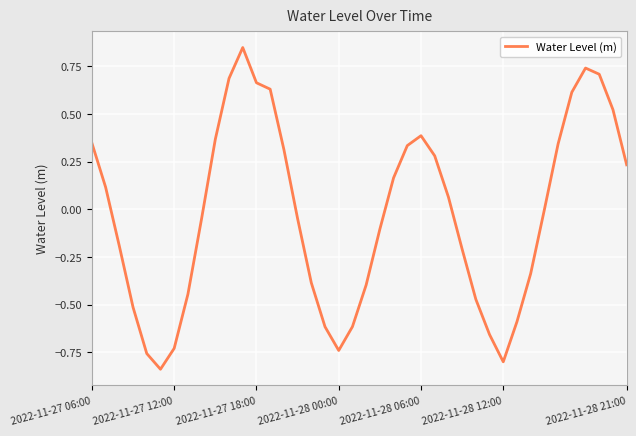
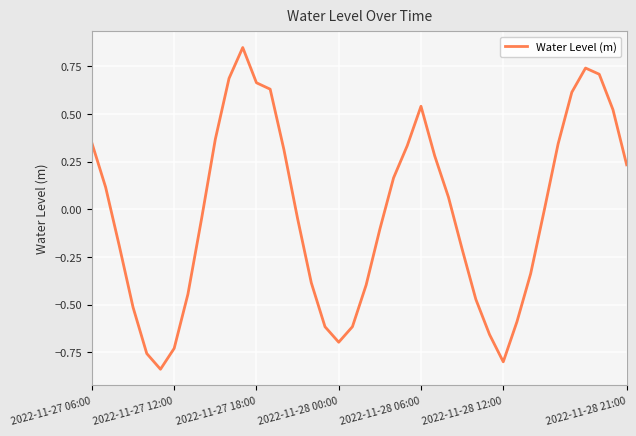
2022-11-28 00:00: -0.74 -> -0.70
2022-11-28 06:00: 0.39 -> 0.54
